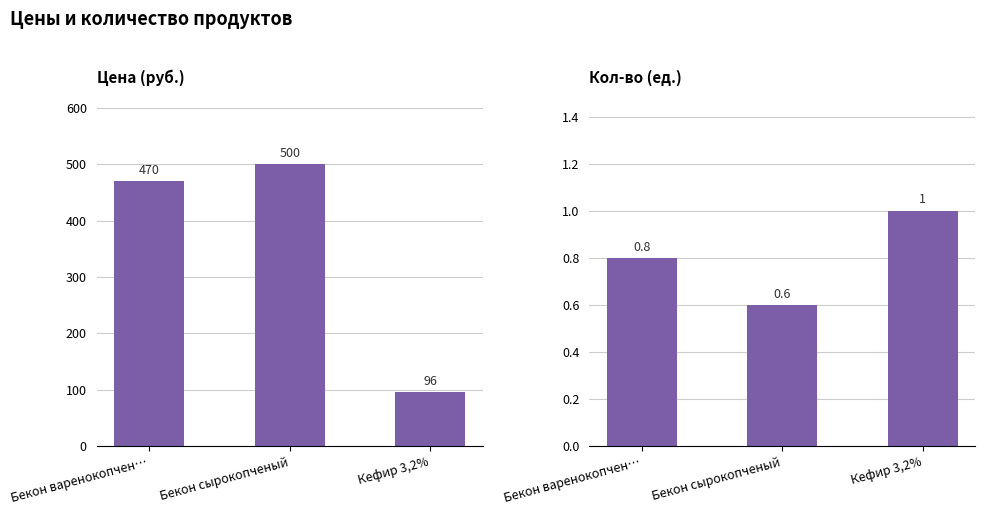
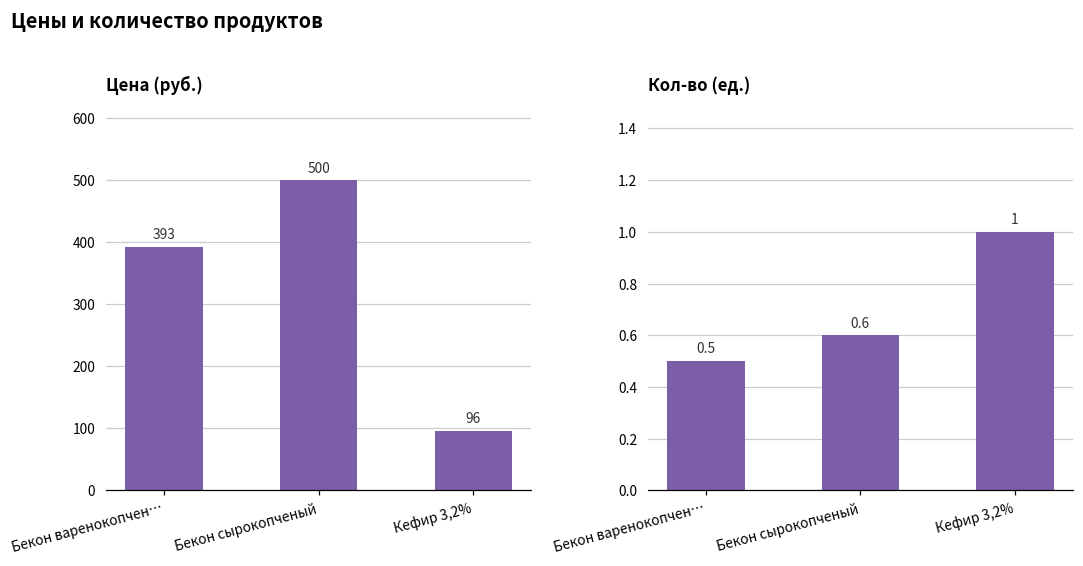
Цена (руб.), Бекон варенокопчен…: 470 -> 393
Кол-во (ед.), Бекон варенокопчен…: 0.8 -> 0.5
